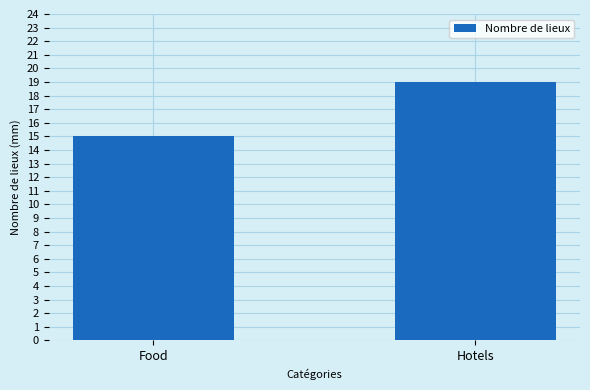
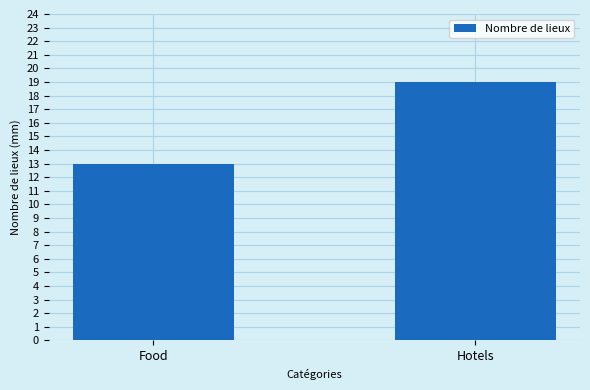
Food: 15 -> 13
